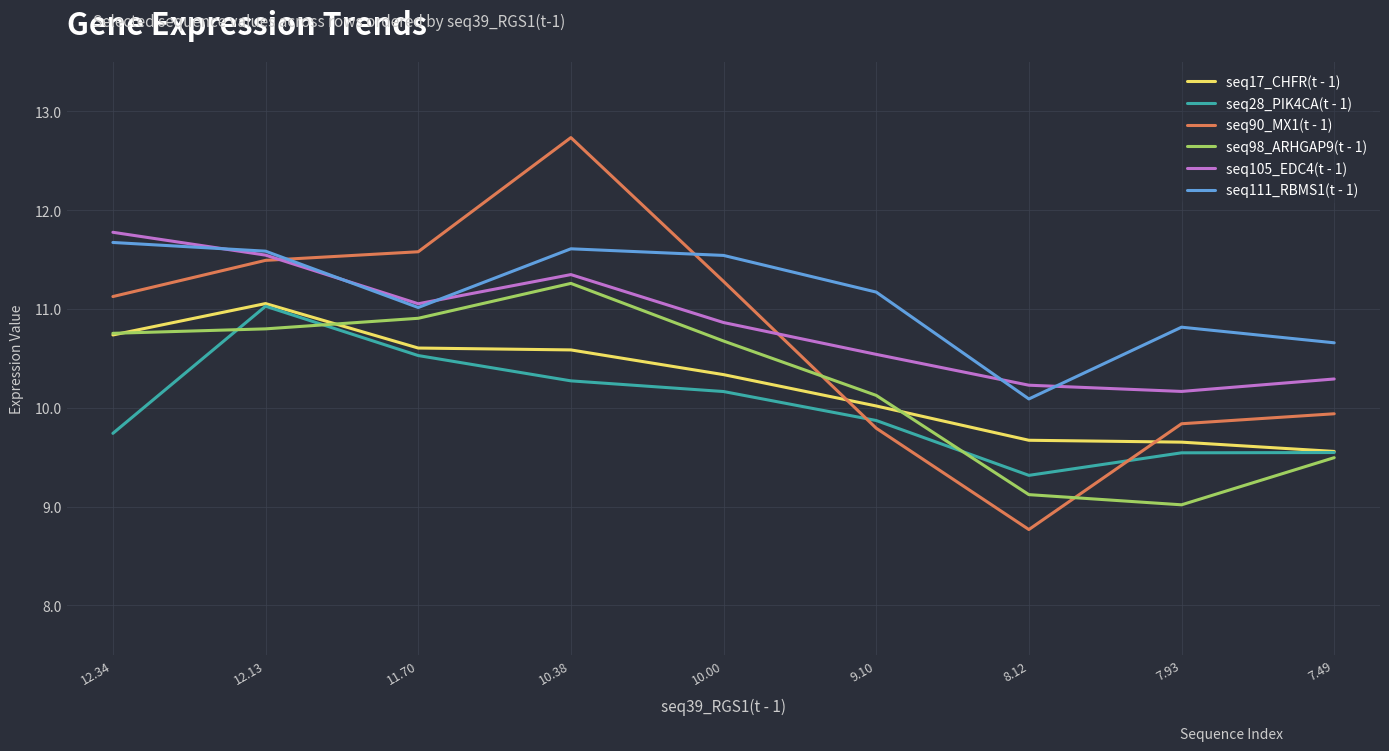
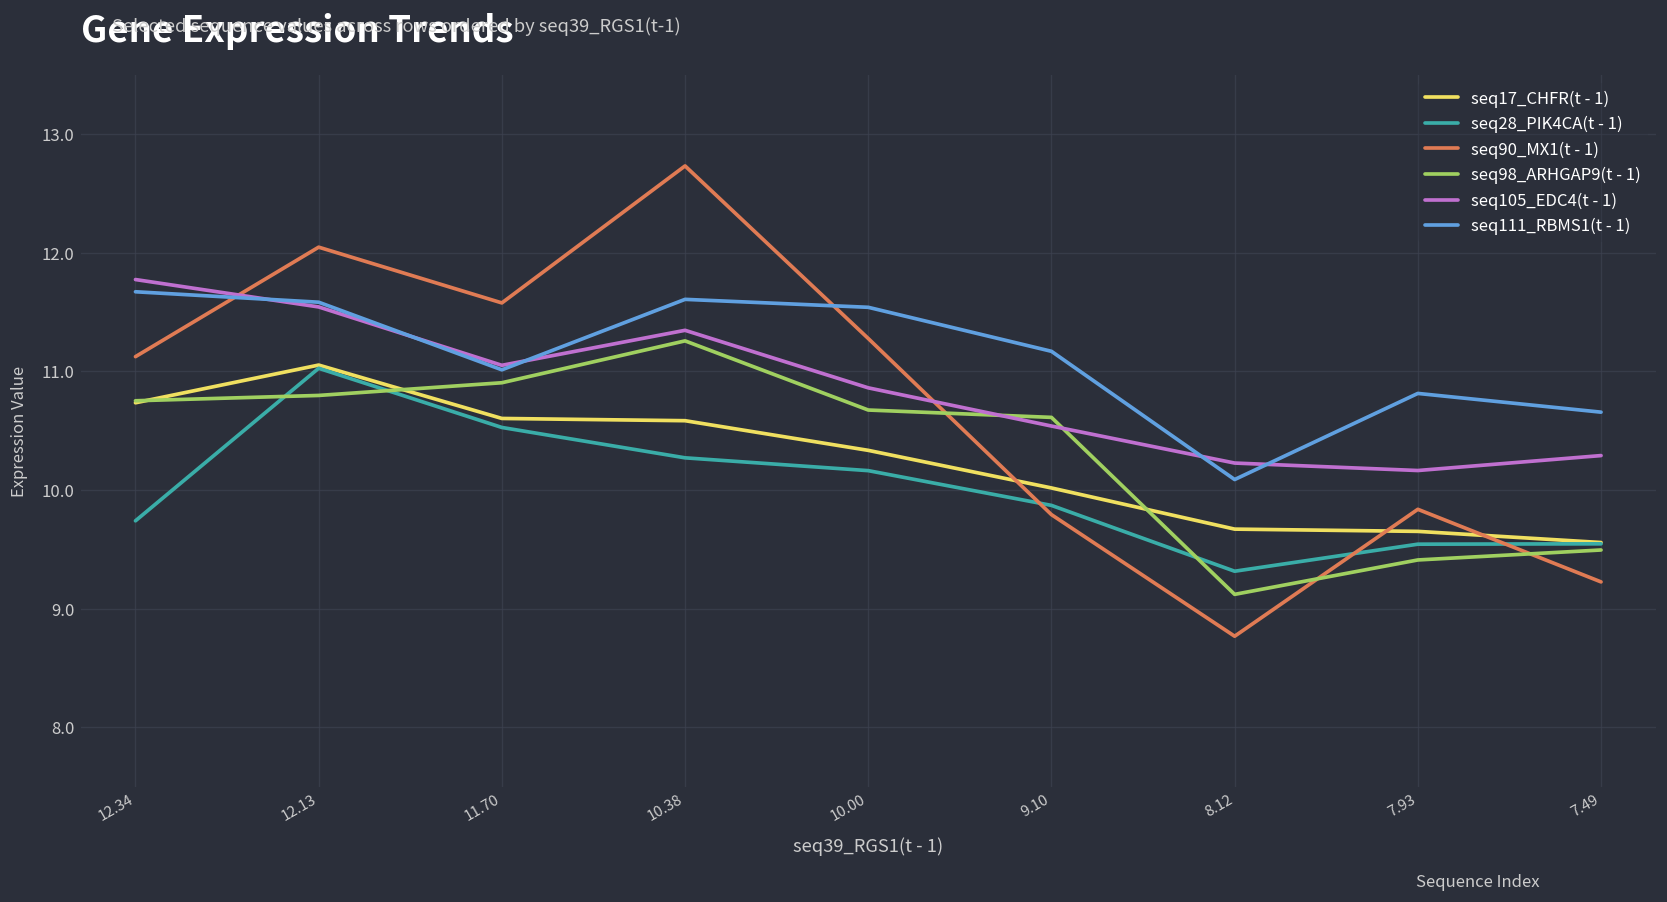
seq90_MX1(t - 1), 12.13: 11.5 -> 12.0
seq98_ARHGAP9(t - 1), 9.10: 10.1 -> 10.6
seq98_ARHGAP9(t - 1), 7.93: 9.0 -> 9.4
seq90_MX1(t - 1), 7.49: 9.9 -> 9.2
